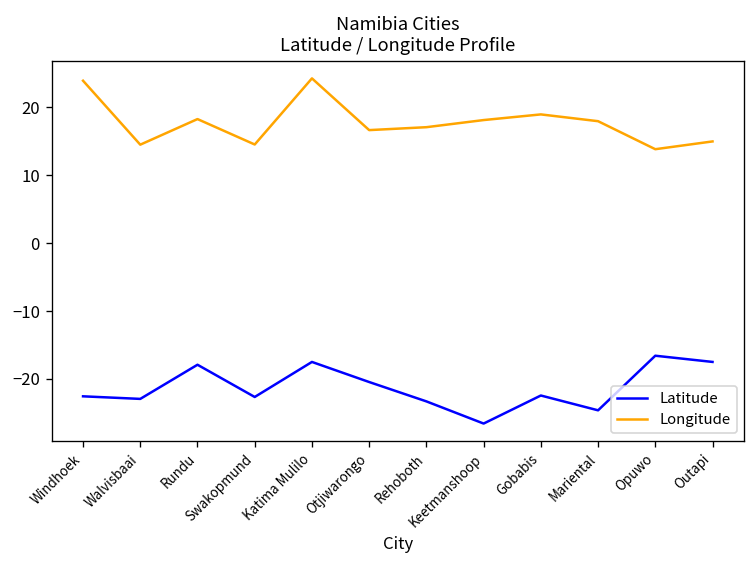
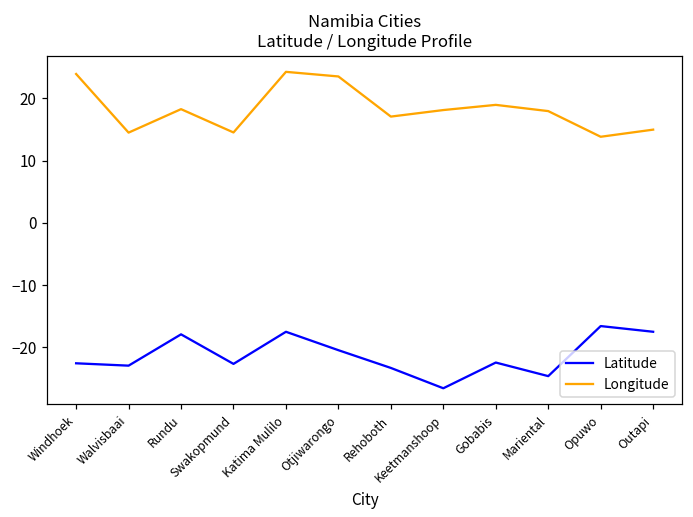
Longitude, Otjiwarongo: 17 -> 24
